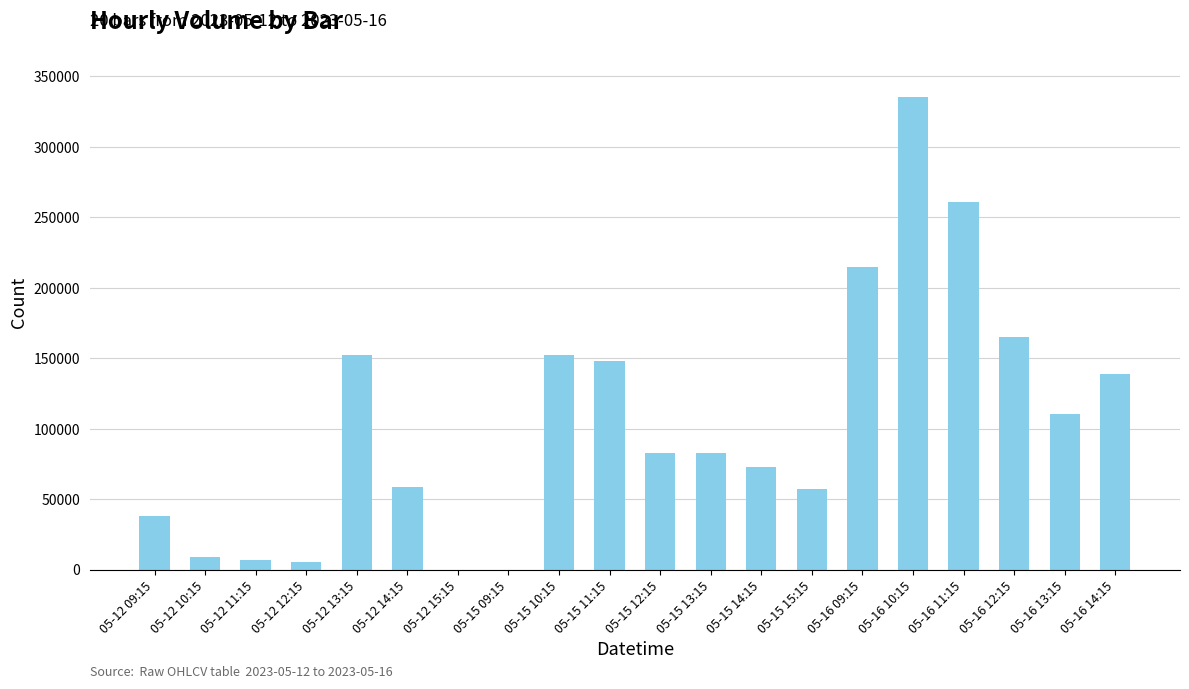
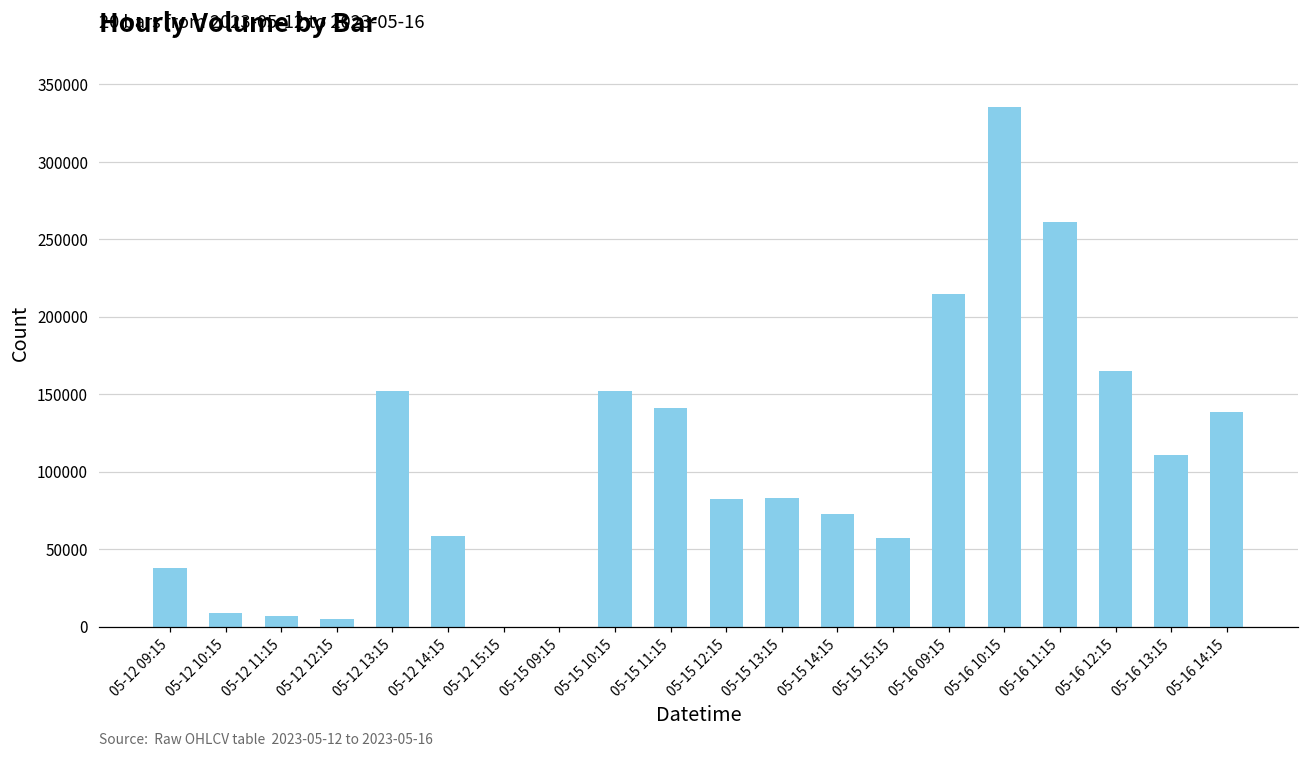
05-15 11:15: 148000 -> 141000
